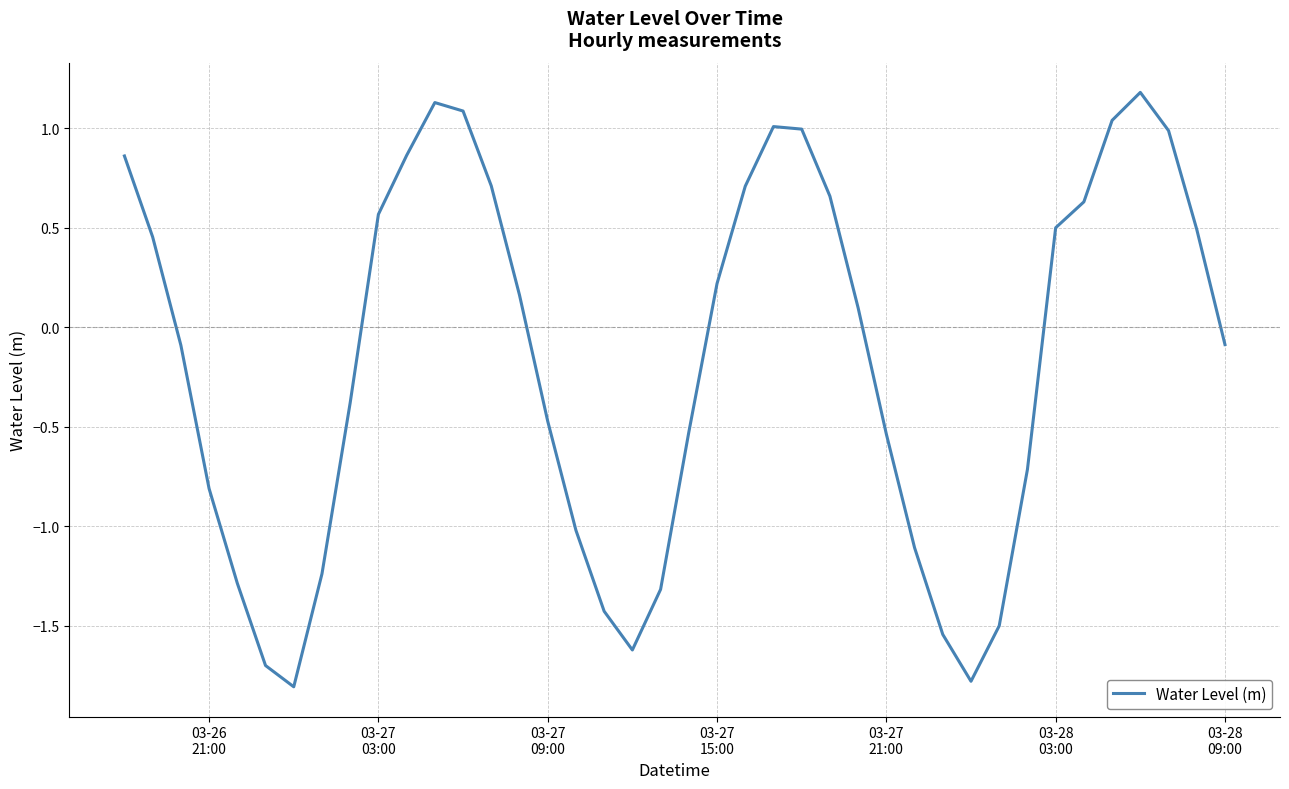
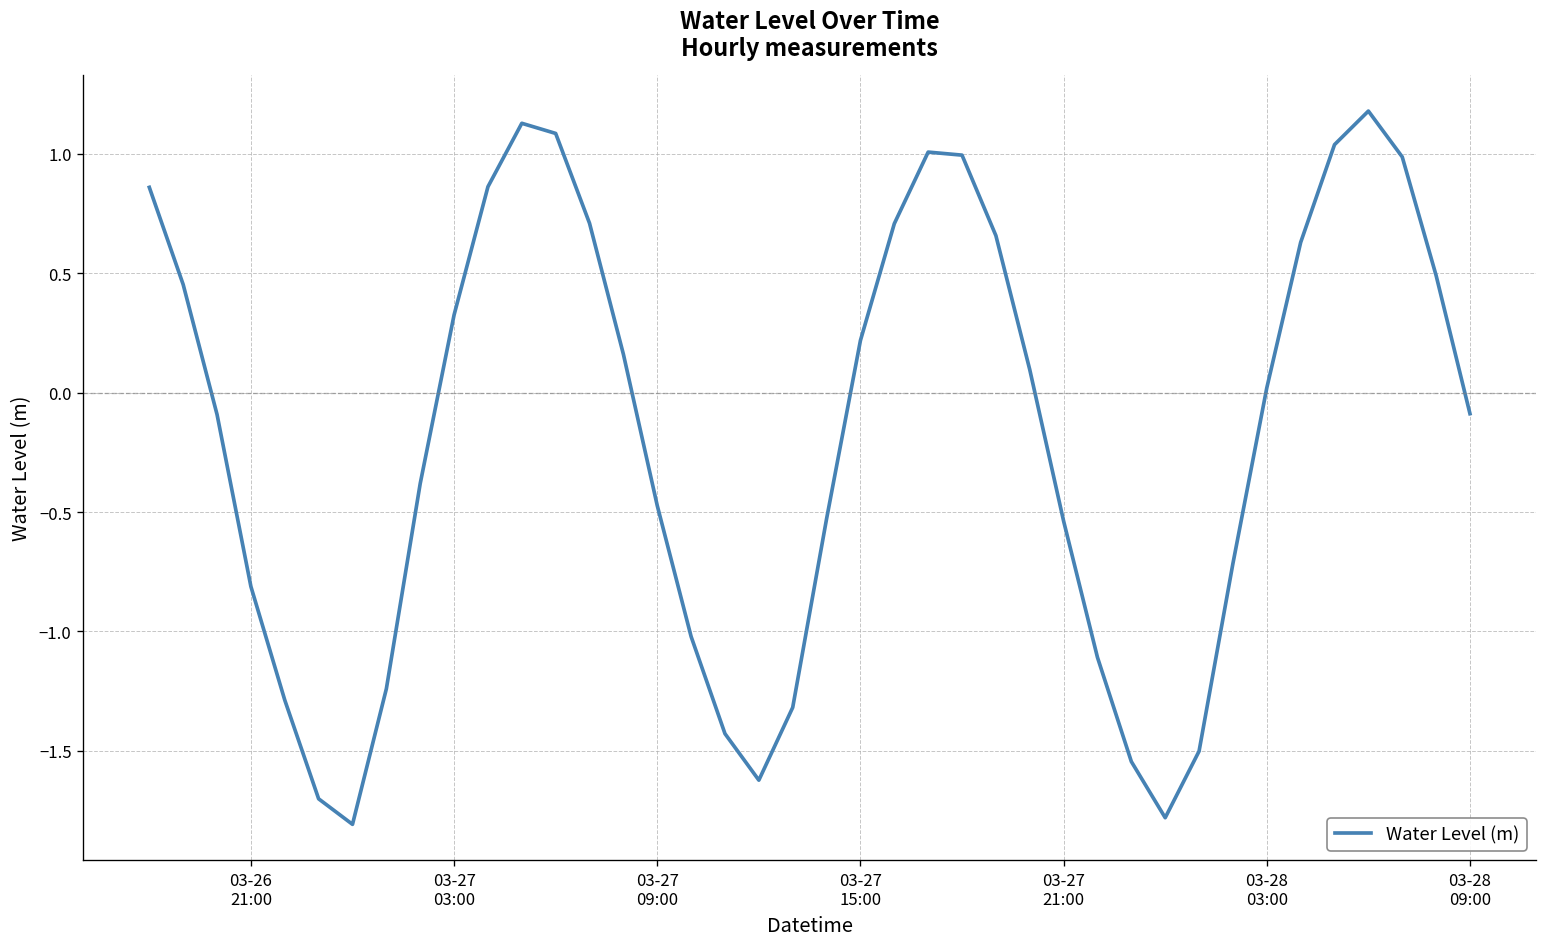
03-27 03:00: 0.57 -> 0.33
03-28 03:00: 0.50 -> 0.02
